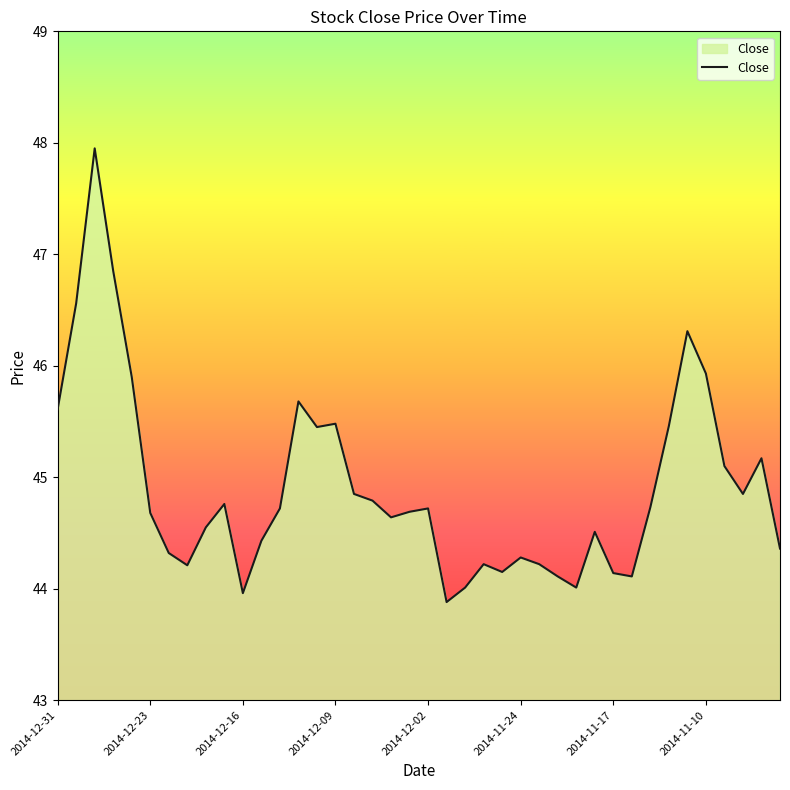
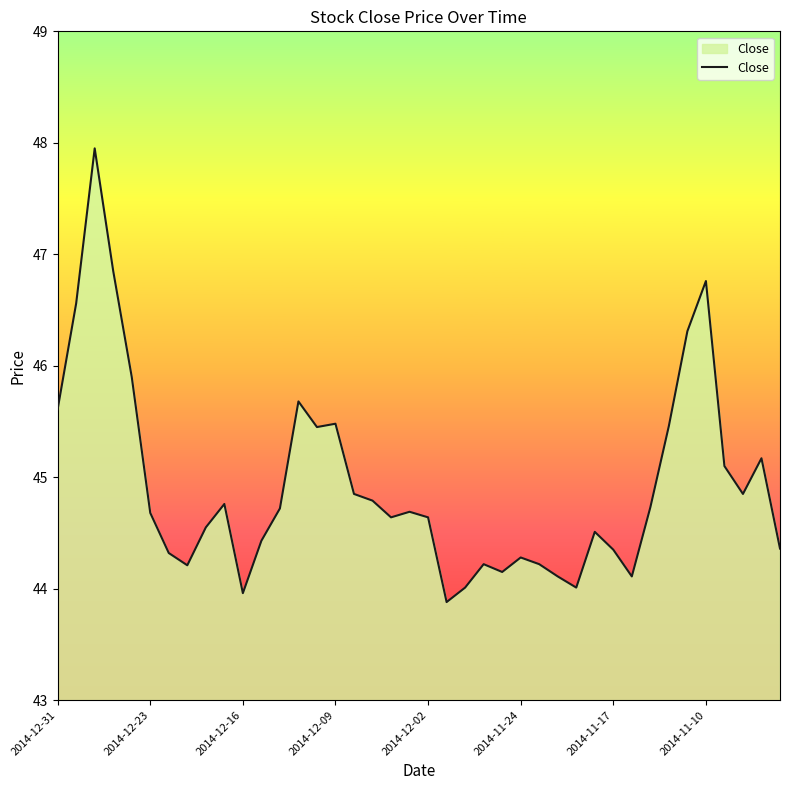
2014-12-02: 44.72 -> 44.64
2014-11-17: 44.14 -> 44.35
2014-11-10: 45.93 -> 46.76
